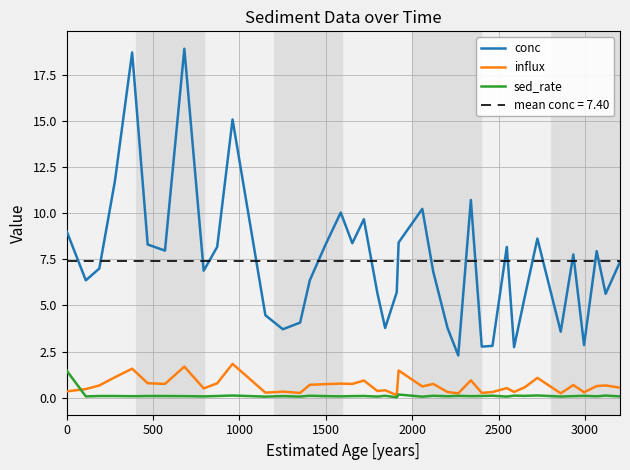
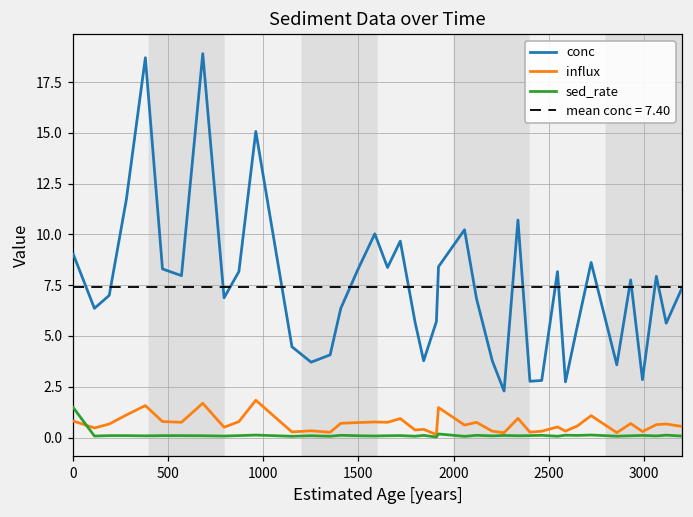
influx, 0: 0.3 -> 0.8
